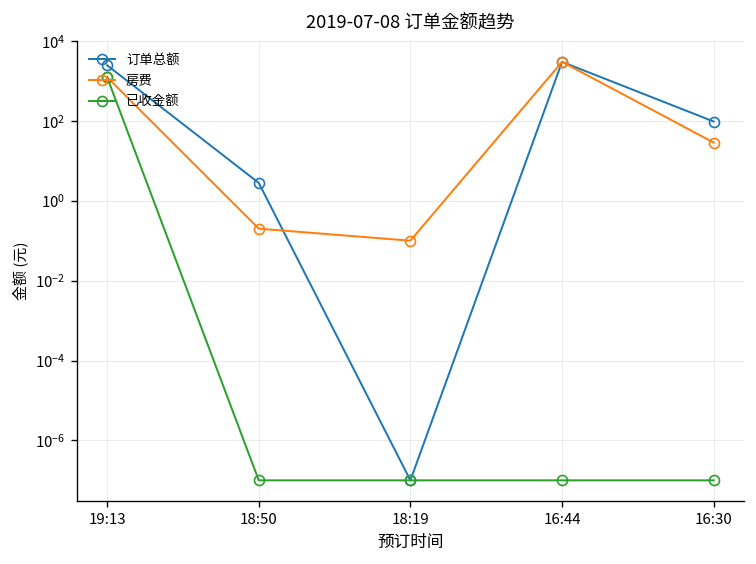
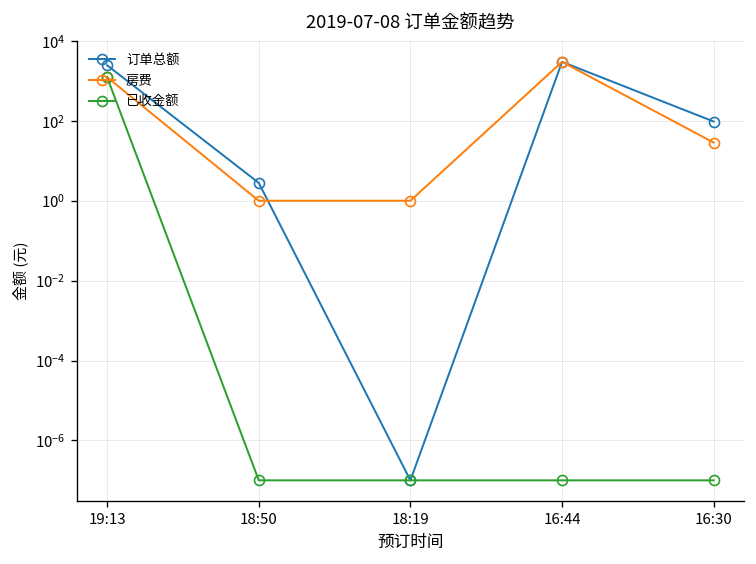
房费, 18:50: 0.2 -> 1.0
房费, 18:19: 0.1 -> 1.0
